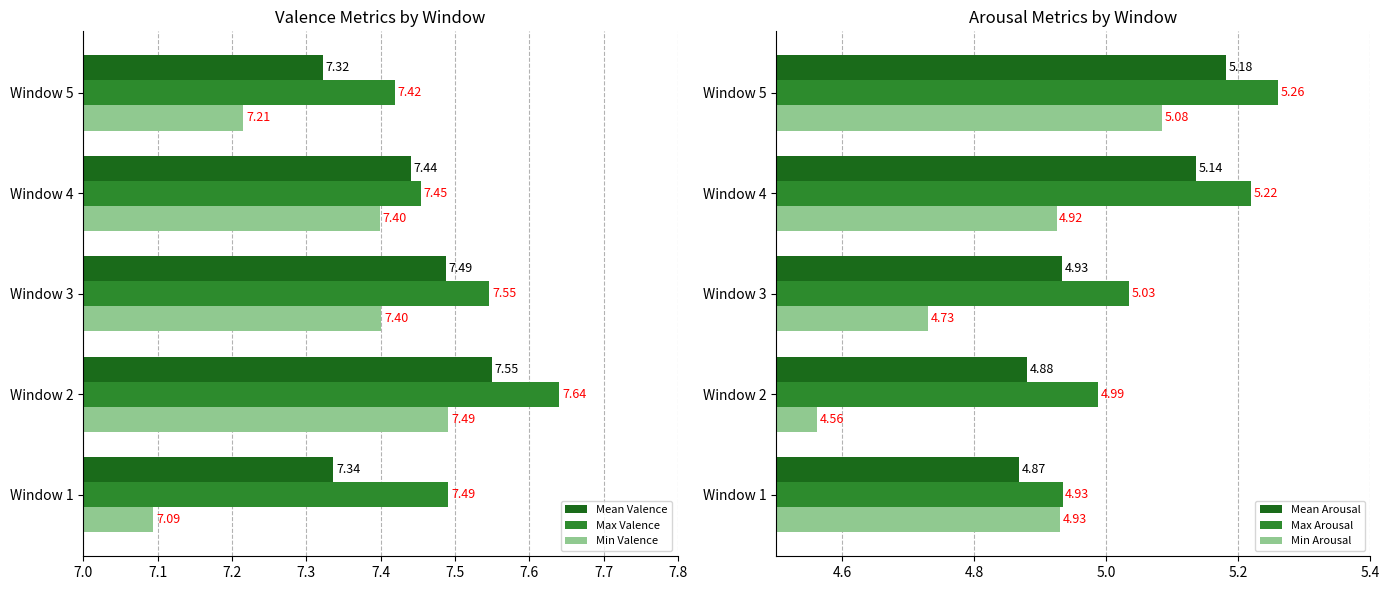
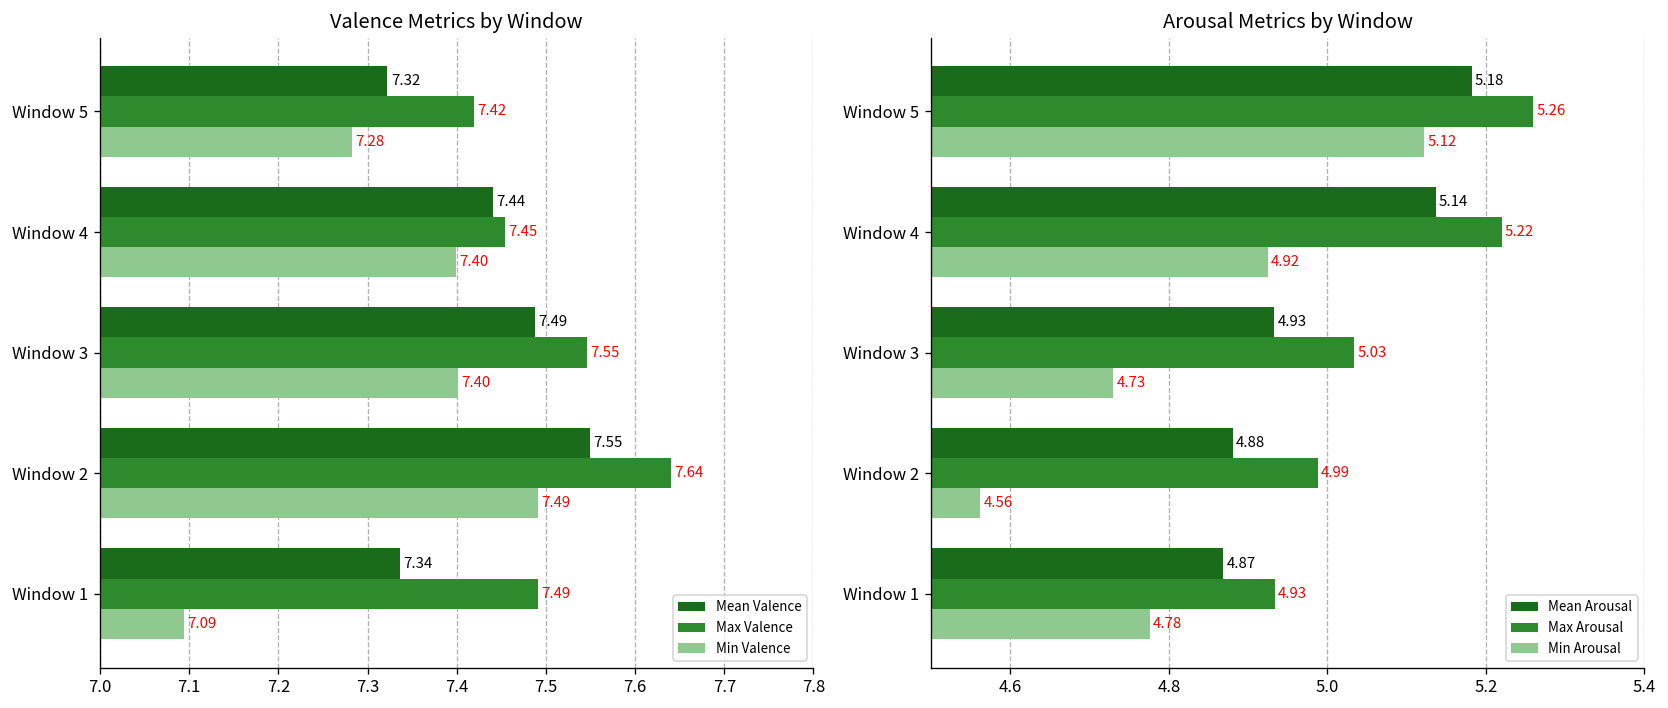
Valence Metrics by Window, Min Valence, Window 5: 7.21 -> 7.28
Arousal Metrics by Window, Min Arousal, Window 5: 5.08 -> 5.12
Arousal Metrics by Window, Min Arousal, Window 1: 4.93 -> 4.78
